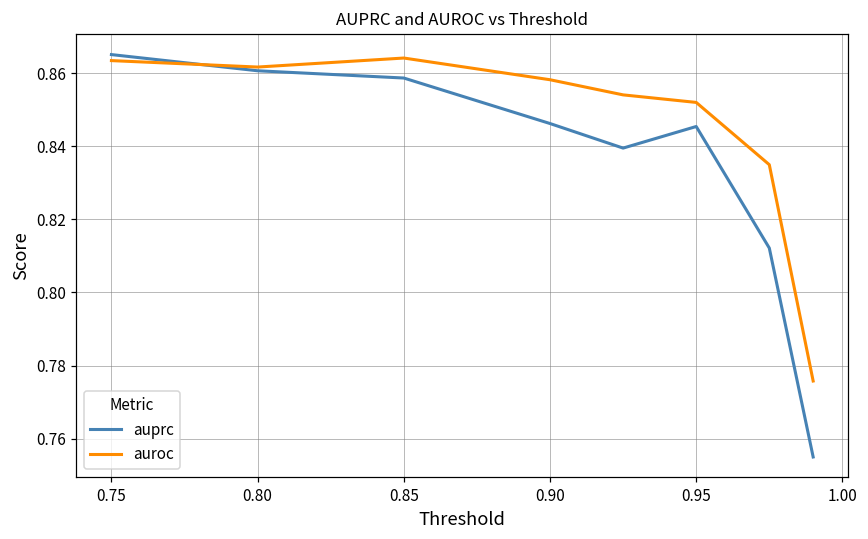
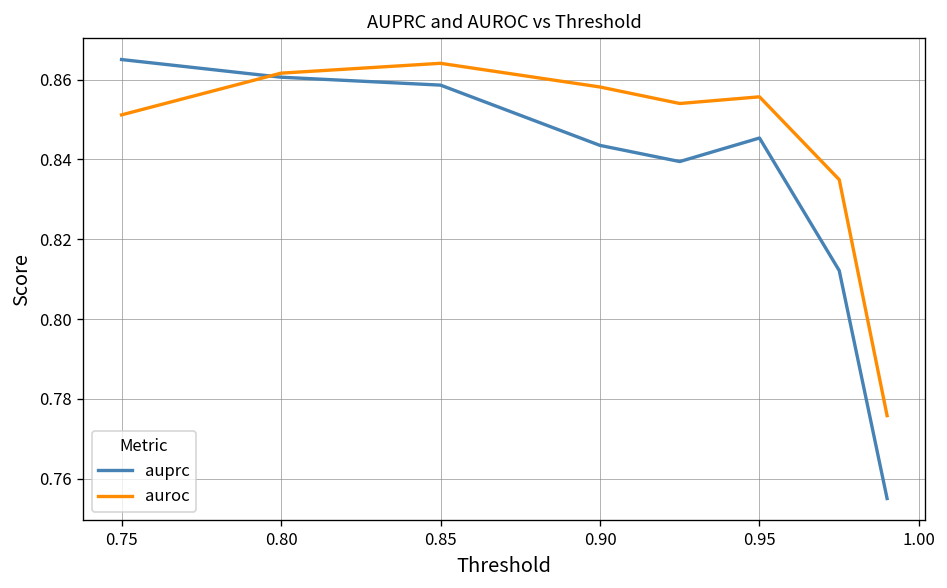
auroc, 0.75: 0.863 -> 0.851
auprc, 0.90: 0.846 -> 0.844
auroc, 0.95: 0.852 -> 0.856
